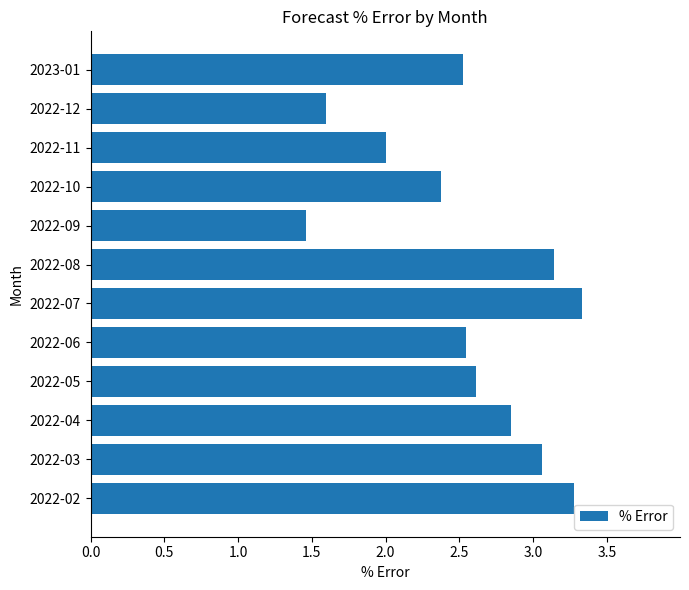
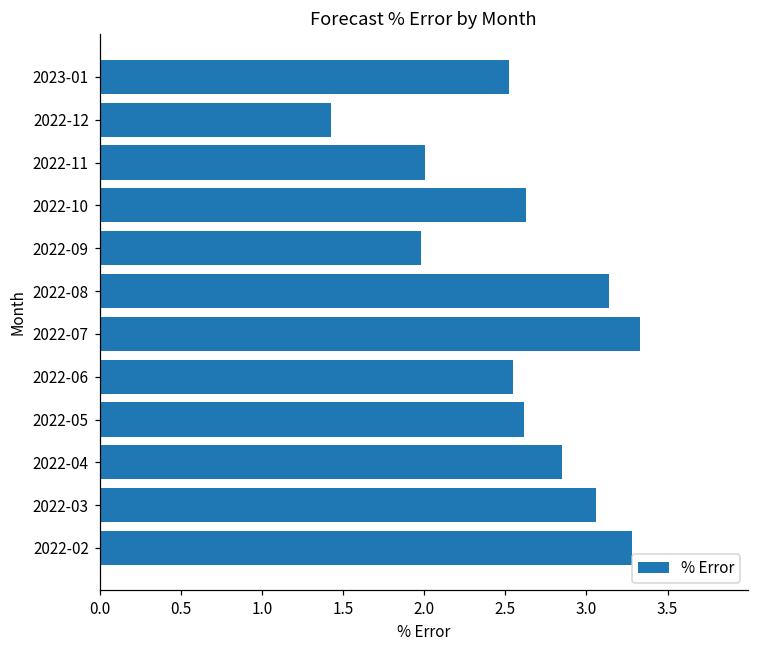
2022-12: 1.59 -> 1.43
2022-10: 2.37 -> 2.63
2022-09: 1.46 -> 1.98
